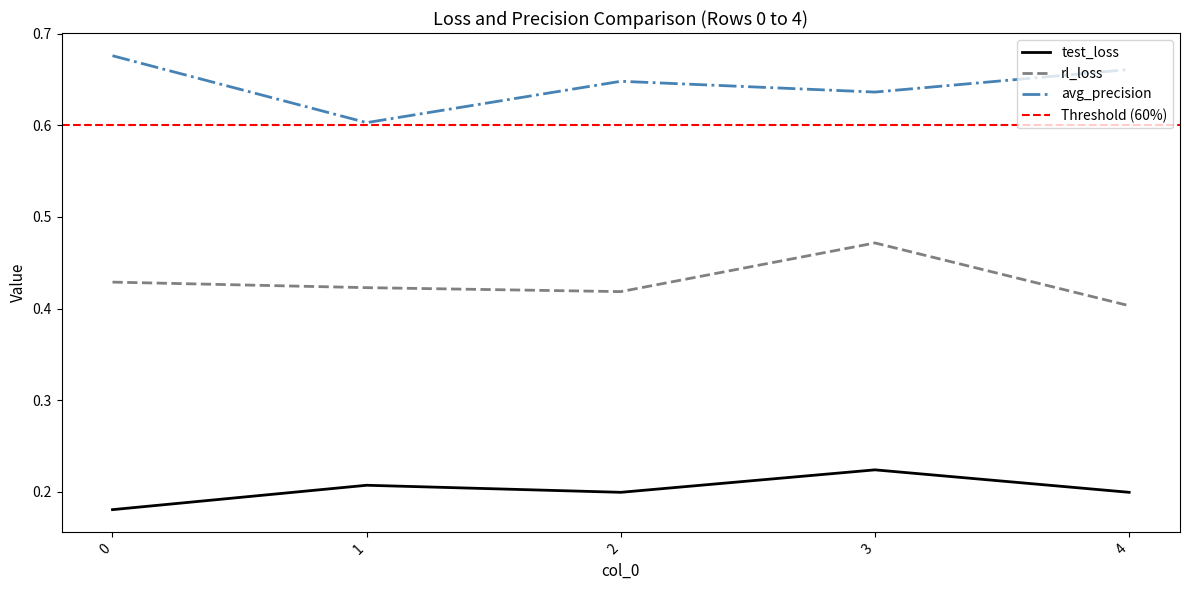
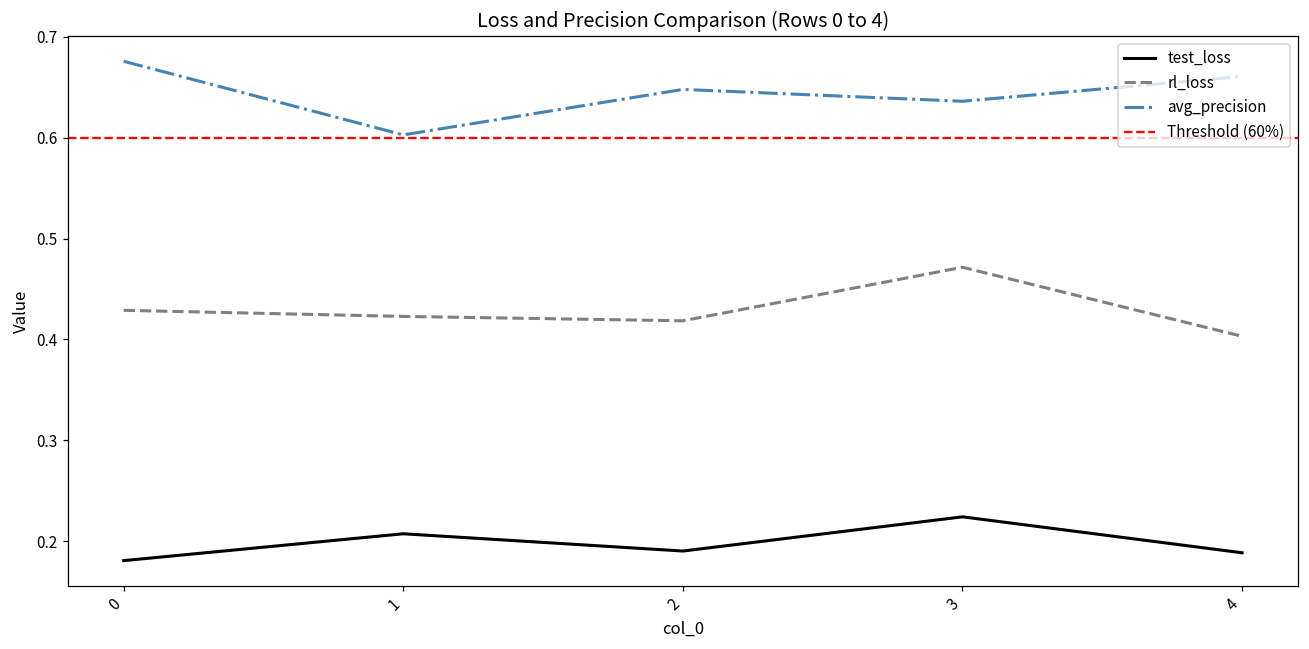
test_loss, 2: 0.20 -> 0.19
test_loss, 4: 0.20 -> 0.19
